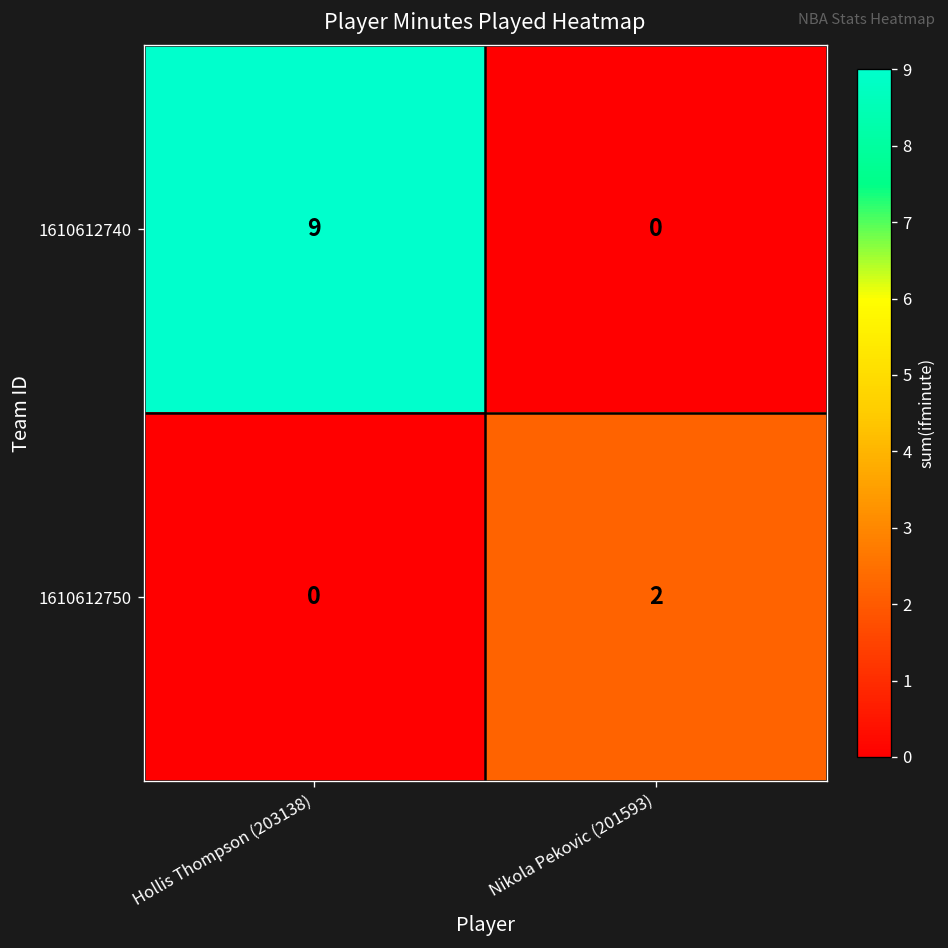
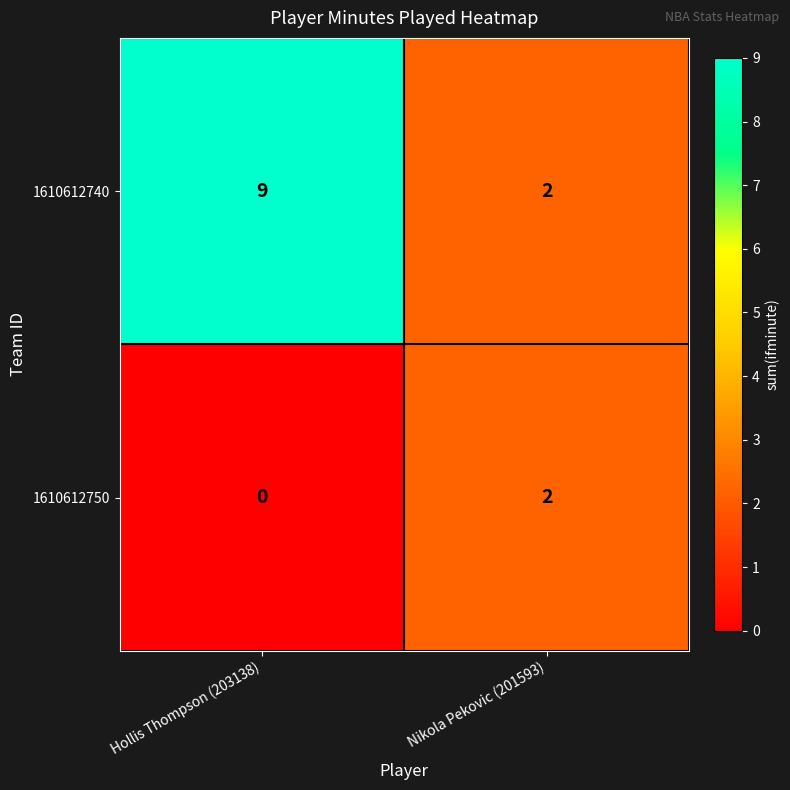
1610612740, Nikola Pekovic (201593): 0 -> 2
